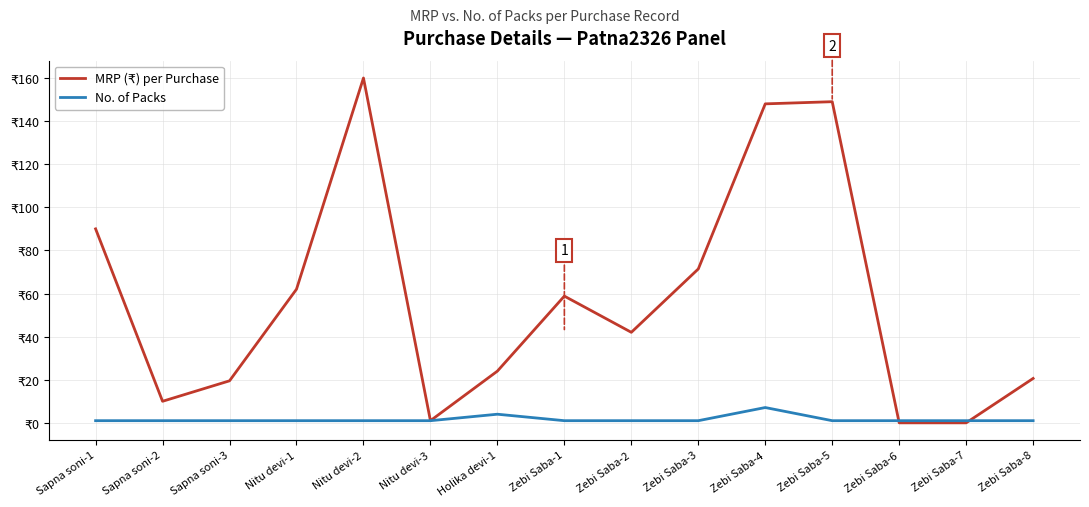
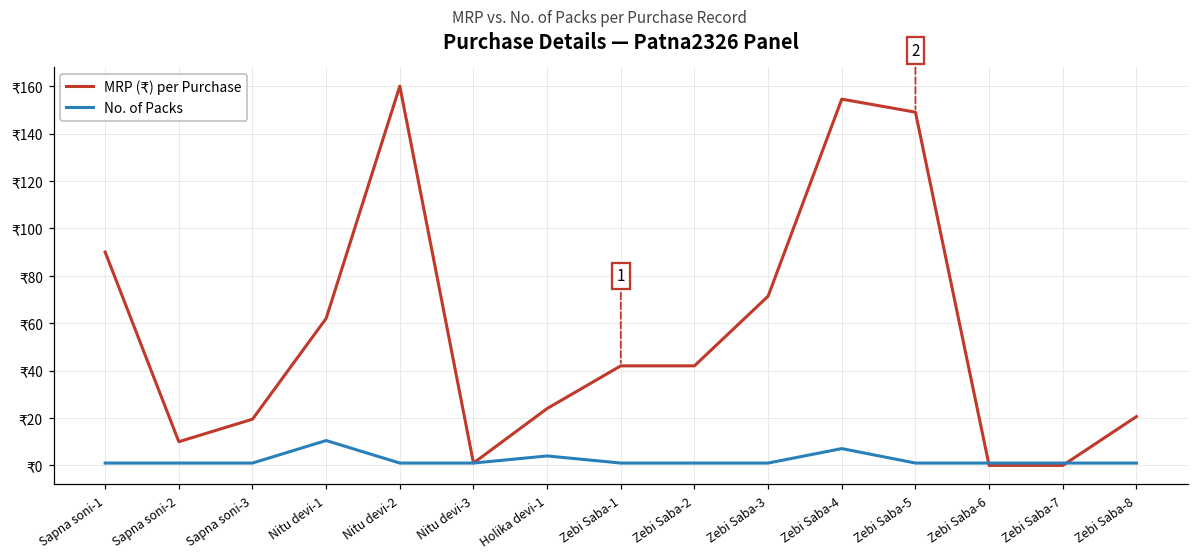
No. of Packs, Nitu devi-1: ₹1 -> ₹11
MRP (₹) per Purchase, Zebi Saba-1: ₹59 -> ₹42
MRP (₹) per Purchase, Zebi Saba-4: ₹148 -> ₹155
